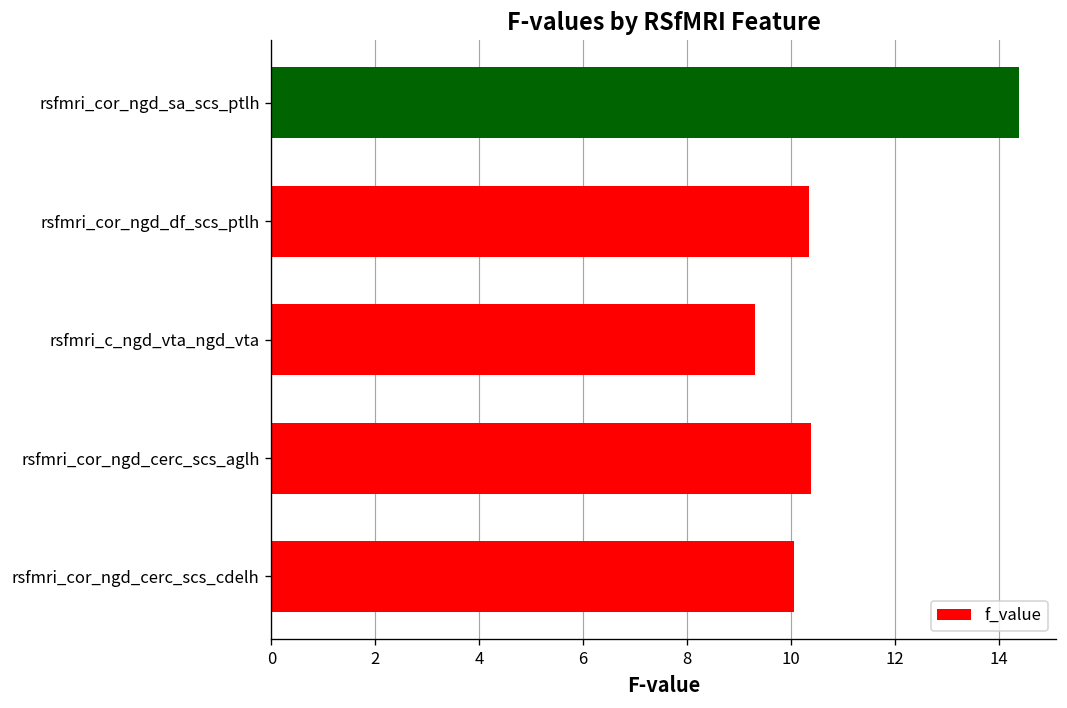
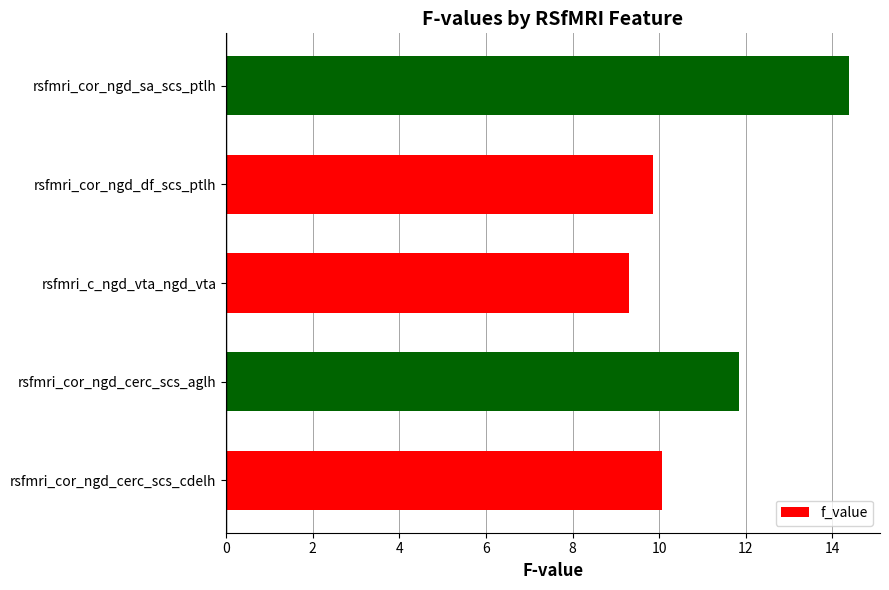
rsfmri_cor_ngd_df_scs_ptlh: 10.3 -> 9.9
rsfmri_cor_ngd_cerc_scs_aglh: 10.4 -> 11.8
